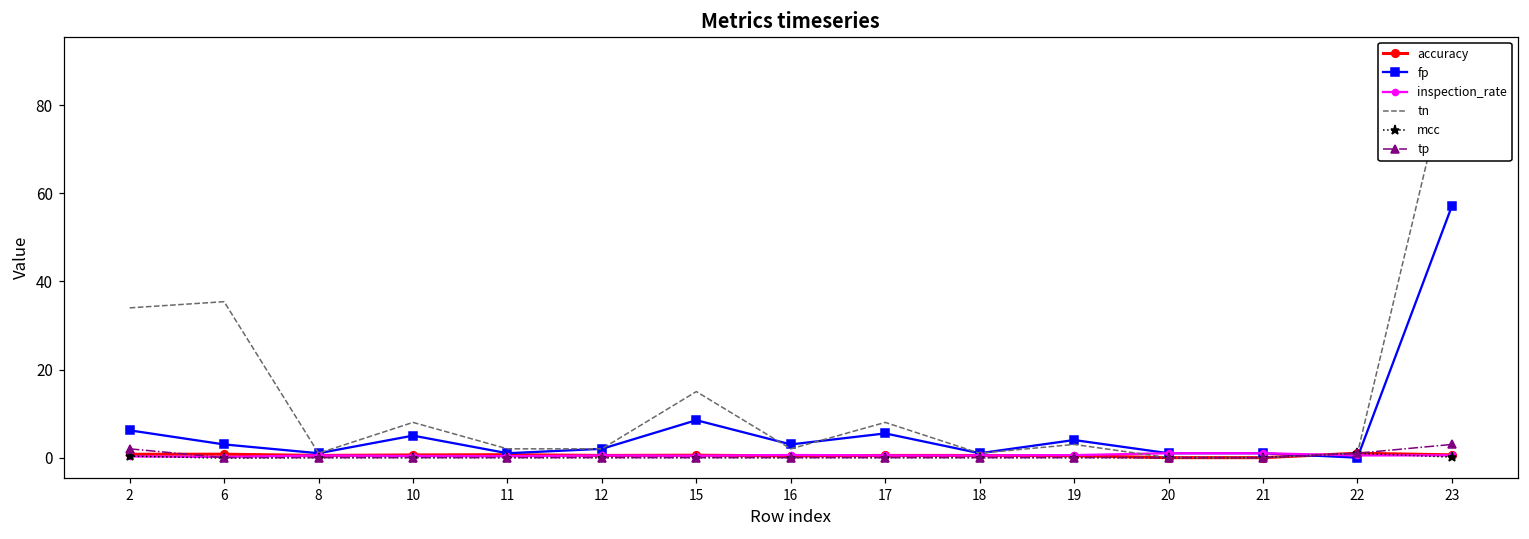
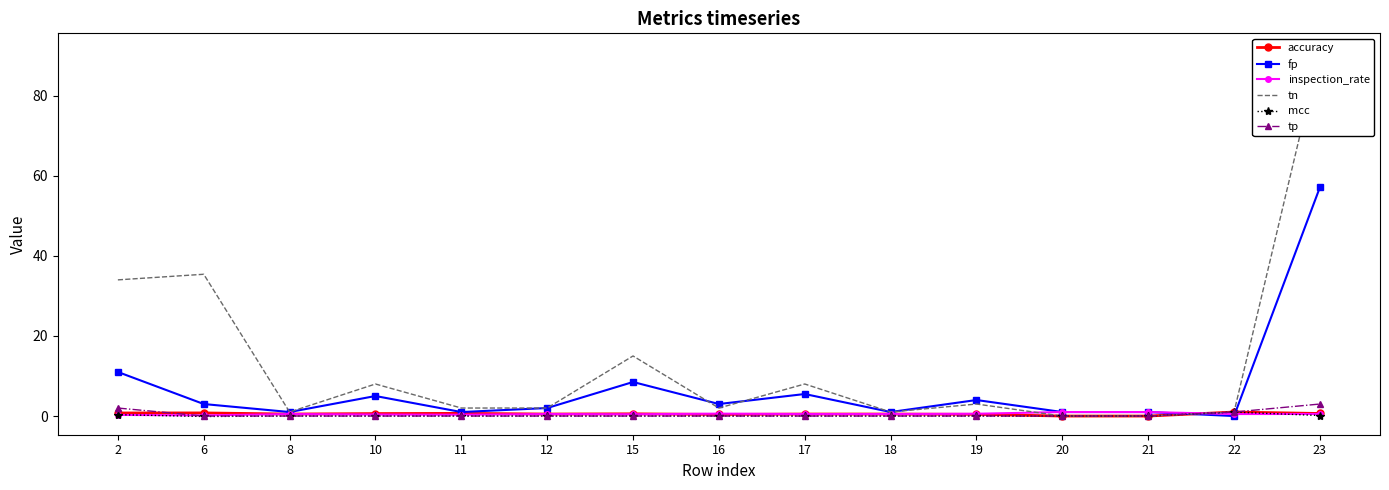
fp, 2: 6 -> 11
